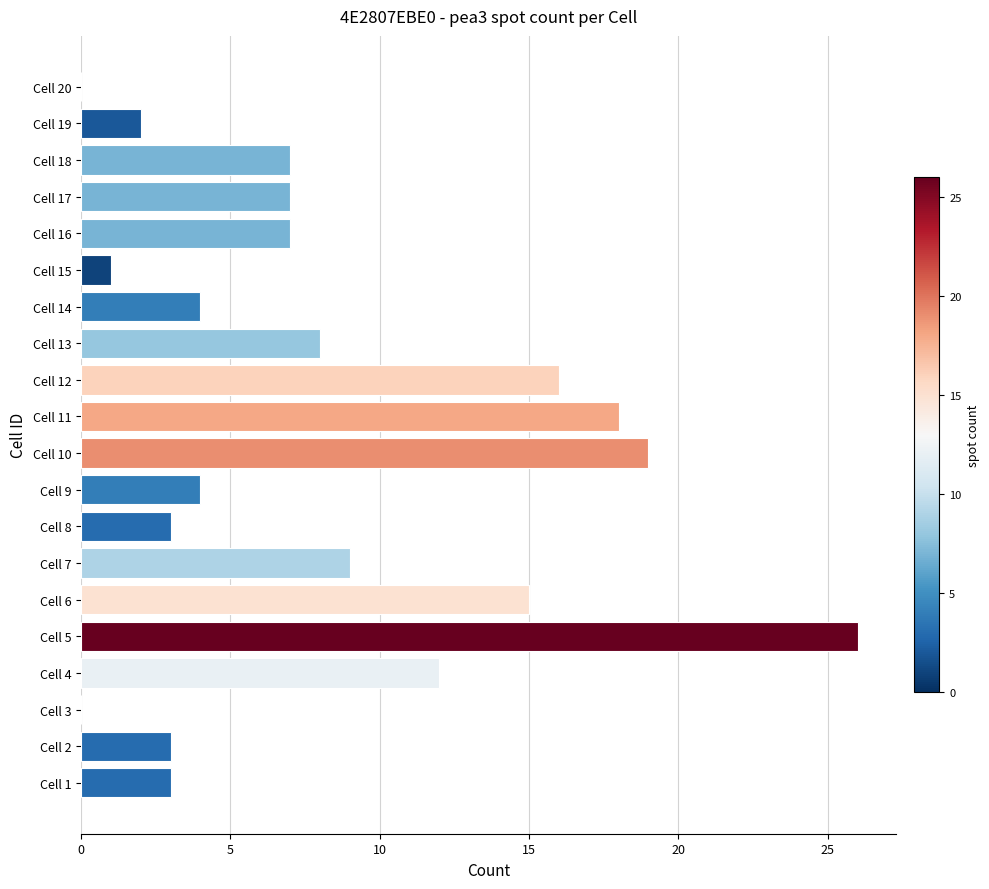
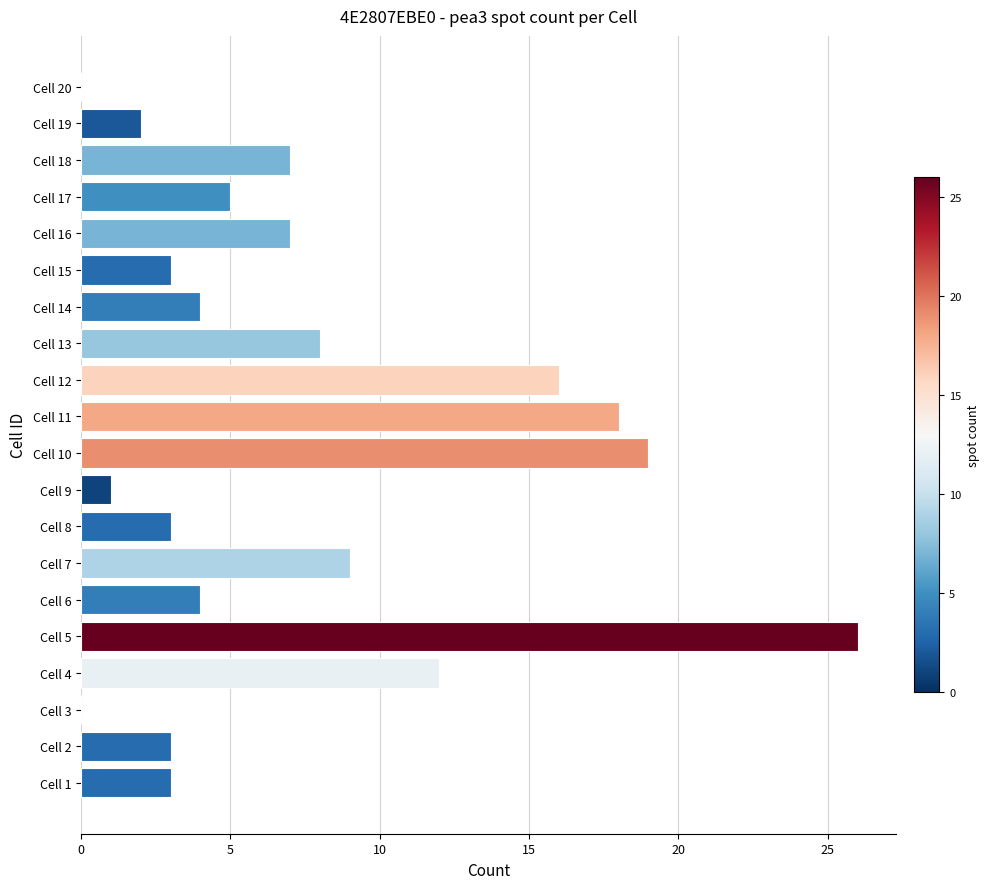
Cell 17: 7 -> 5
Cell 15: 1 -> 3
Cell 9: 4 -> 1
Cell 6: 15 -> 4
